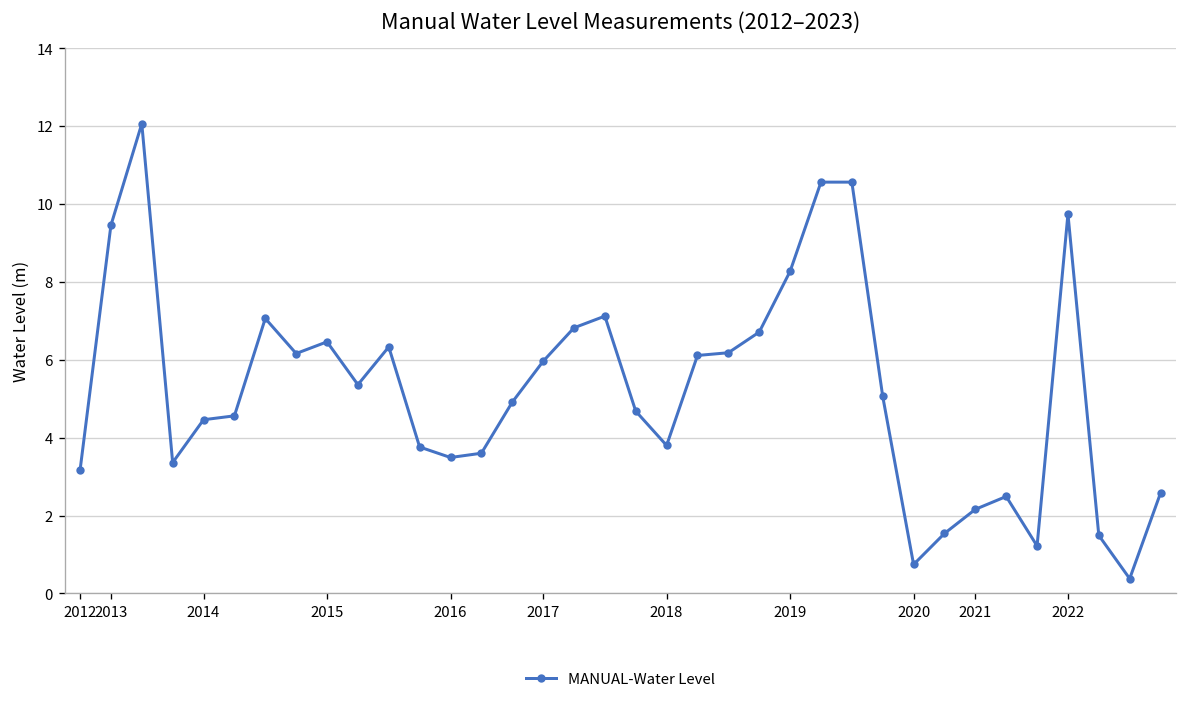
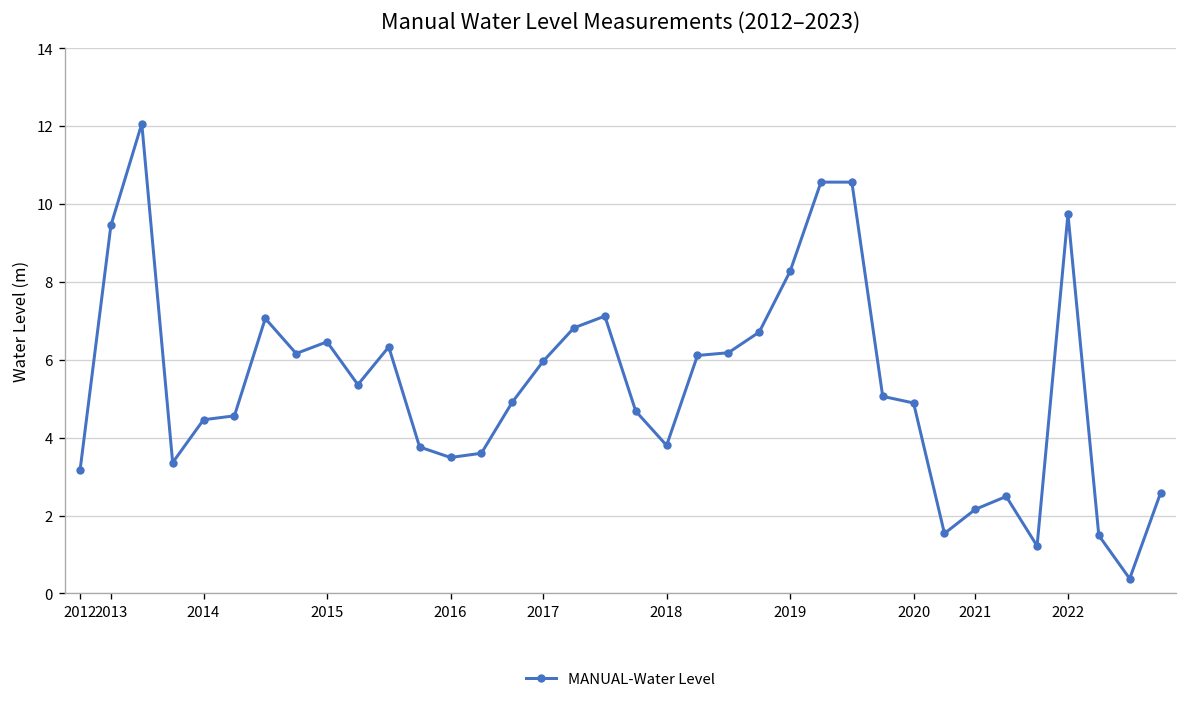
2020: 0.7 -> 4.9
